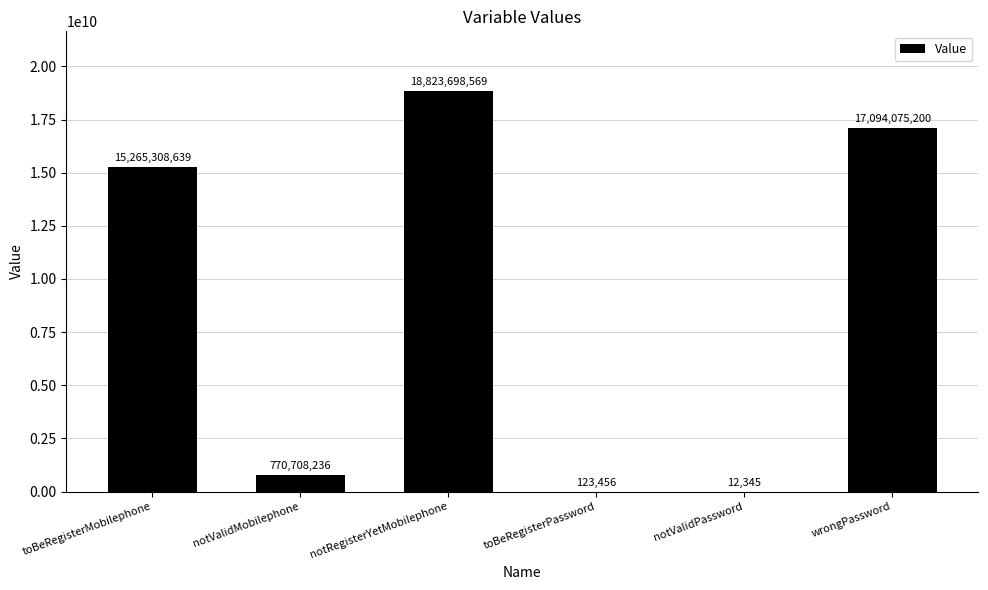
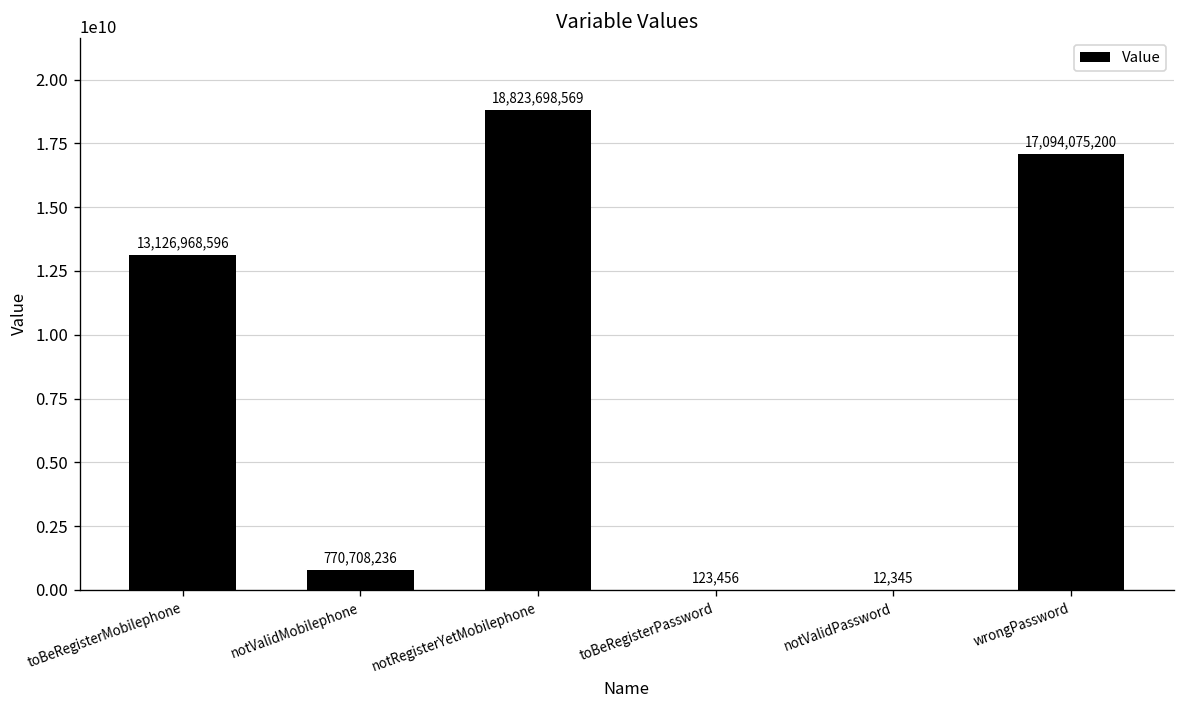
toBeRegisterMobilephone: 15,265,308,639 -> 13,126,968,596
